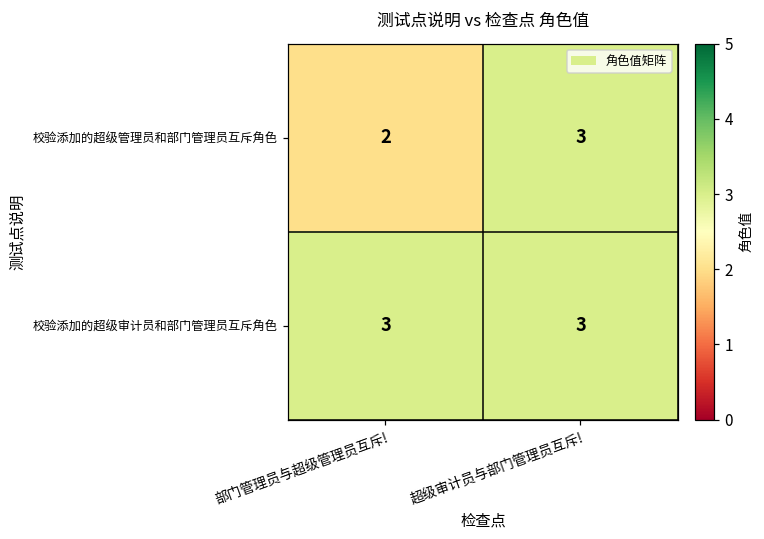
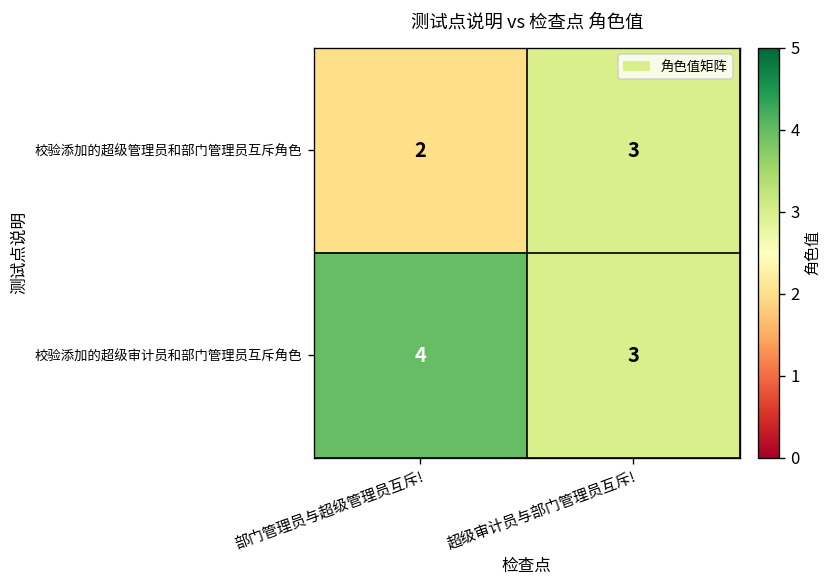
校验添加的超级审计员和部门管理员互斥角色, 部门管理员与超级管理员互斥!: 3 -> 4
